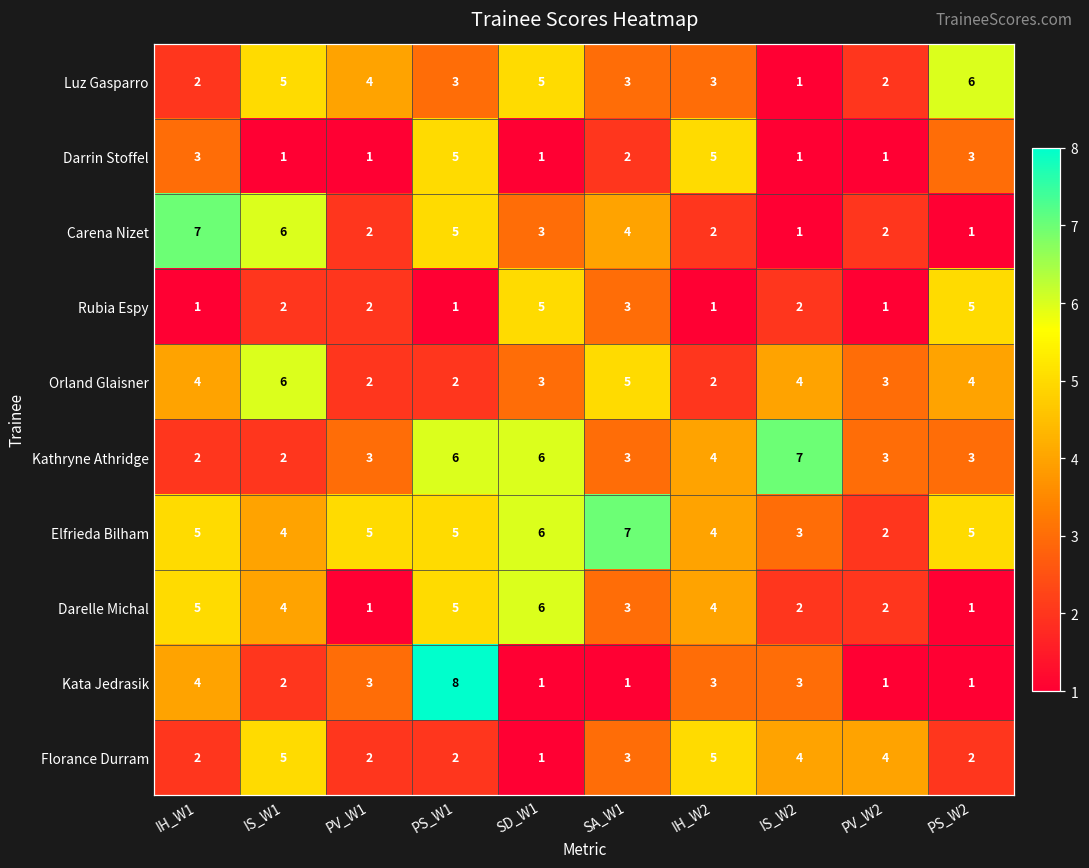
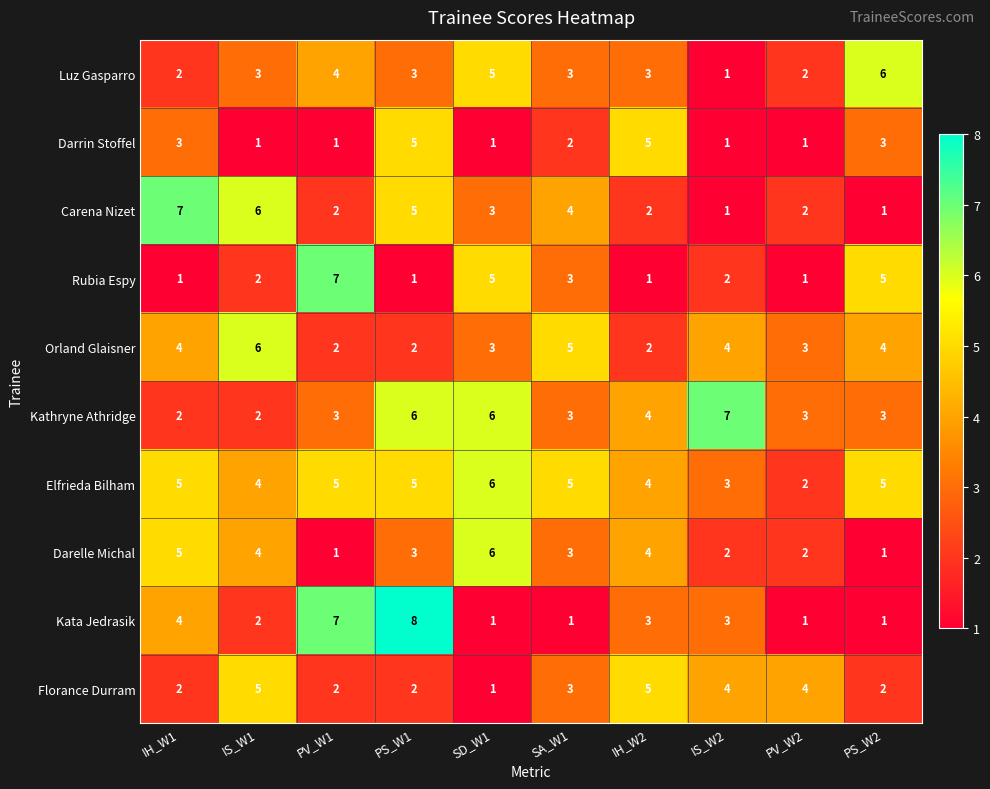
Luz Gasparro, IS_W1: 5 -> 3
Rubia Espy, PV_W1: 2 -> 7
Elfrieda Bilham, SA_W1: 7 -> 5
Darelle Michal, PS_W1: 5 -> 3
Kata Jedrasik, PV_W1: 3 -> 7
